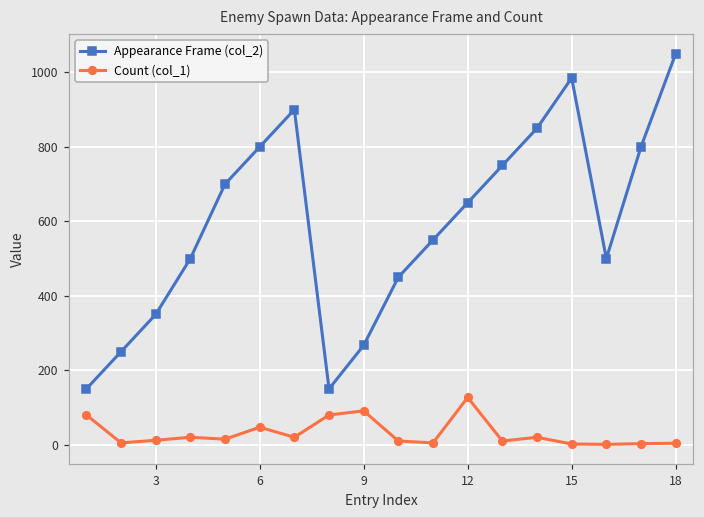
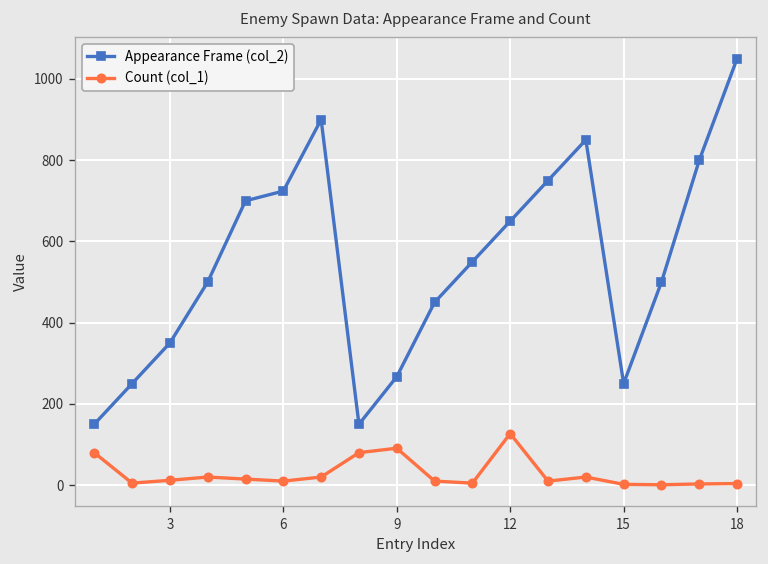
Appearance Frame (col_2), 6: 800 -> 720
Count (col_1), 6: 50 -> 10
Appearance Frame (col_2), 15: 990 -> 250
